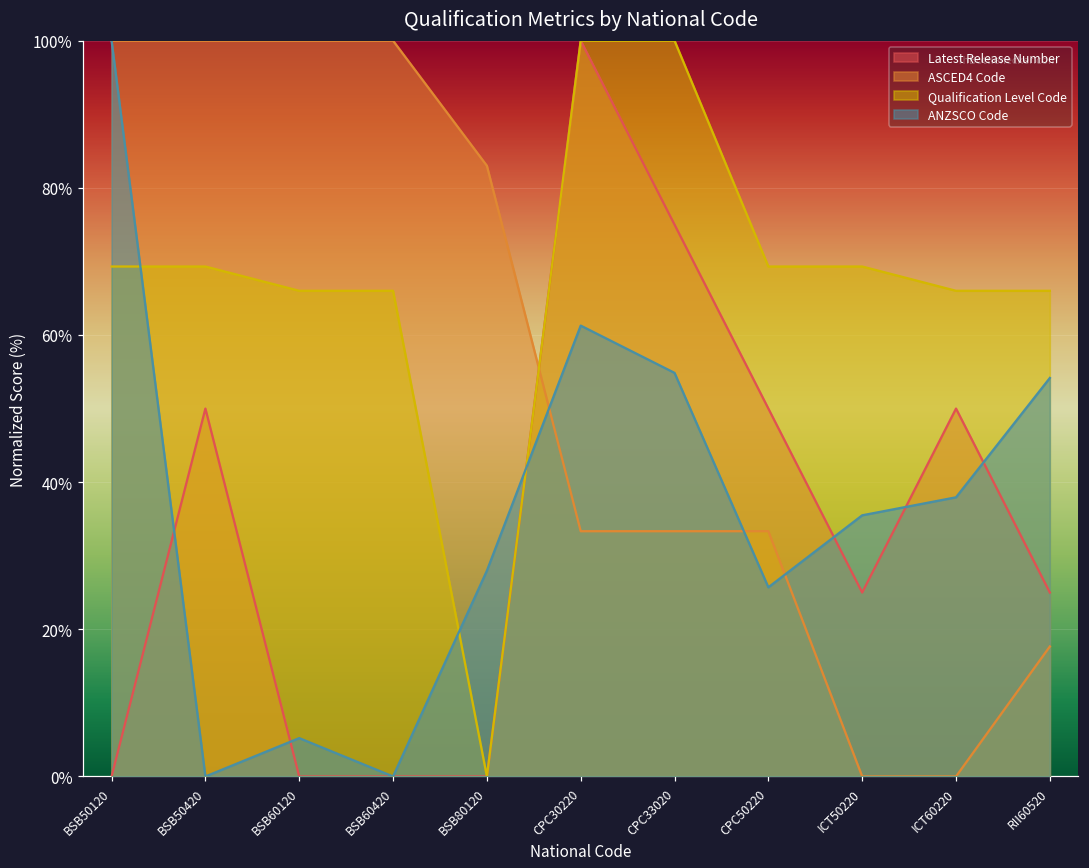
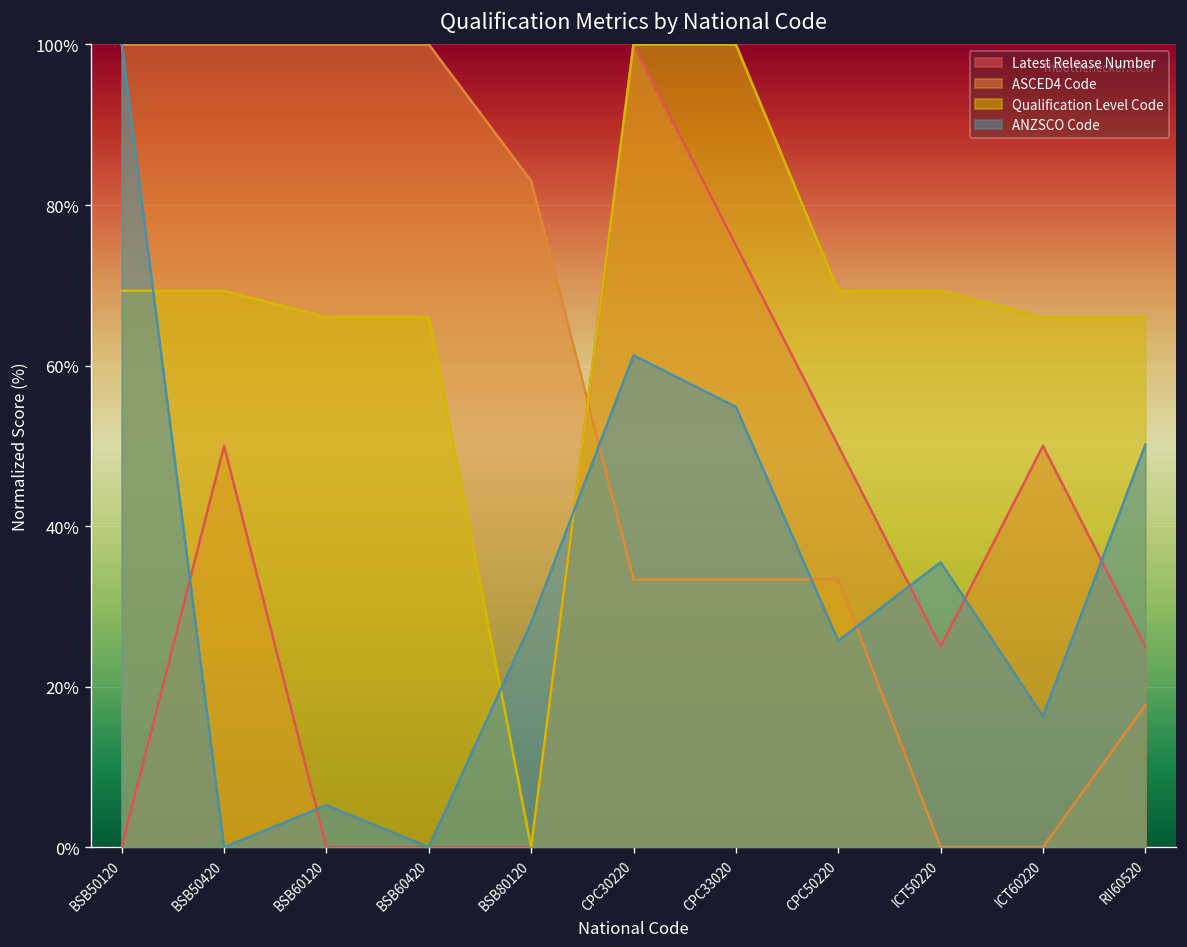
ANZSCO Code, ICT60220: 38% -> 16%
ANZSCO Code, RII60520: 54% -> 50%
